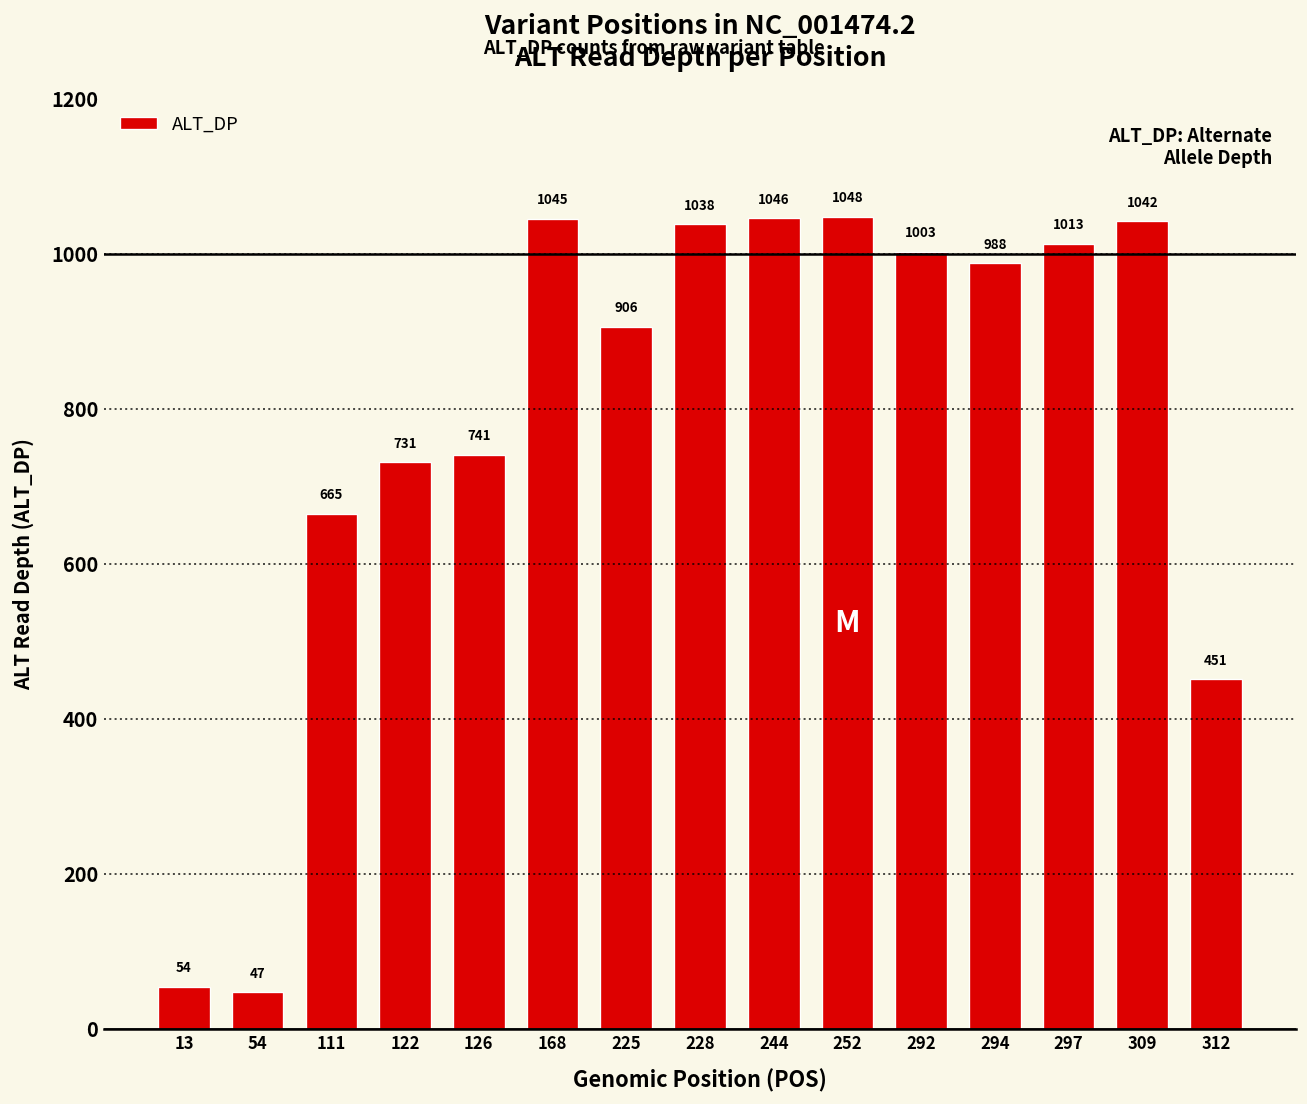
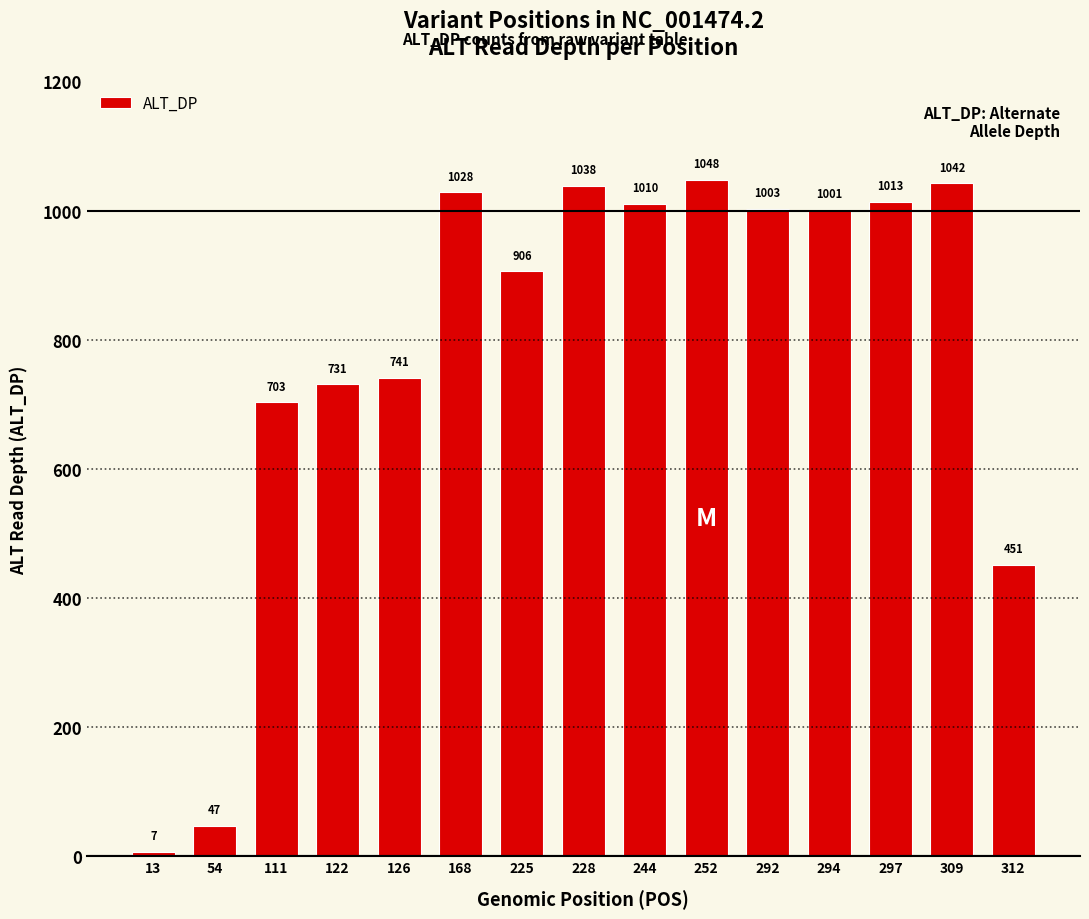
13: 54 -> 7
111: 665 -> 703
168: 1045 -> 1028
244: 1046 -> 1010
294: 988 -> 1001
